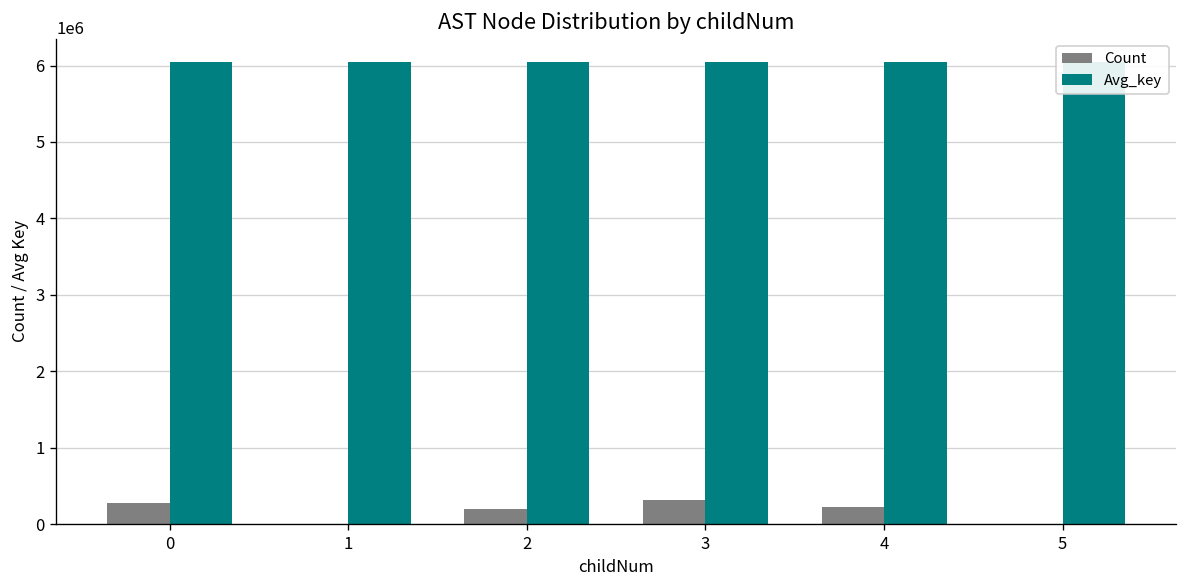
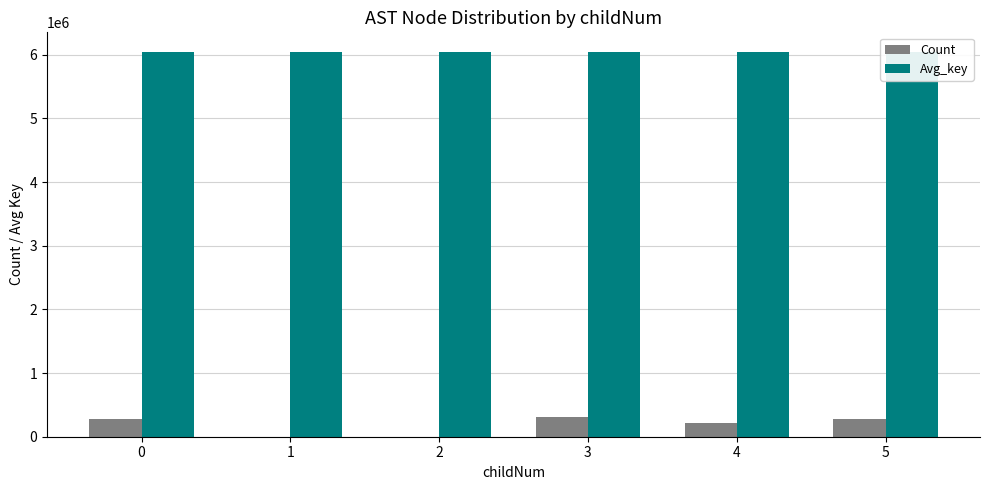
Count, 2: 200000 -> 0
Count, 5: 0 -> 300000
